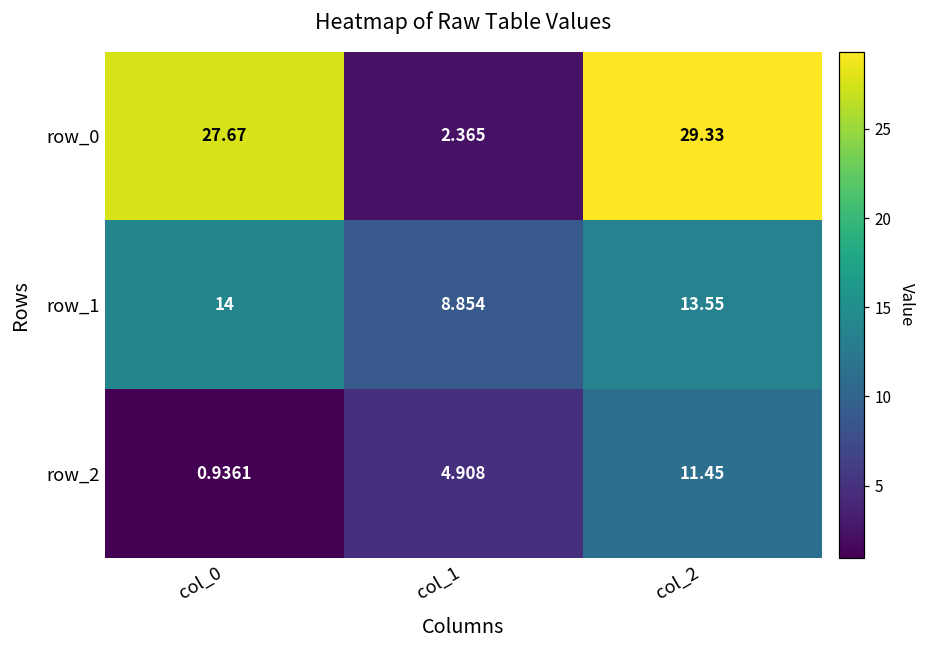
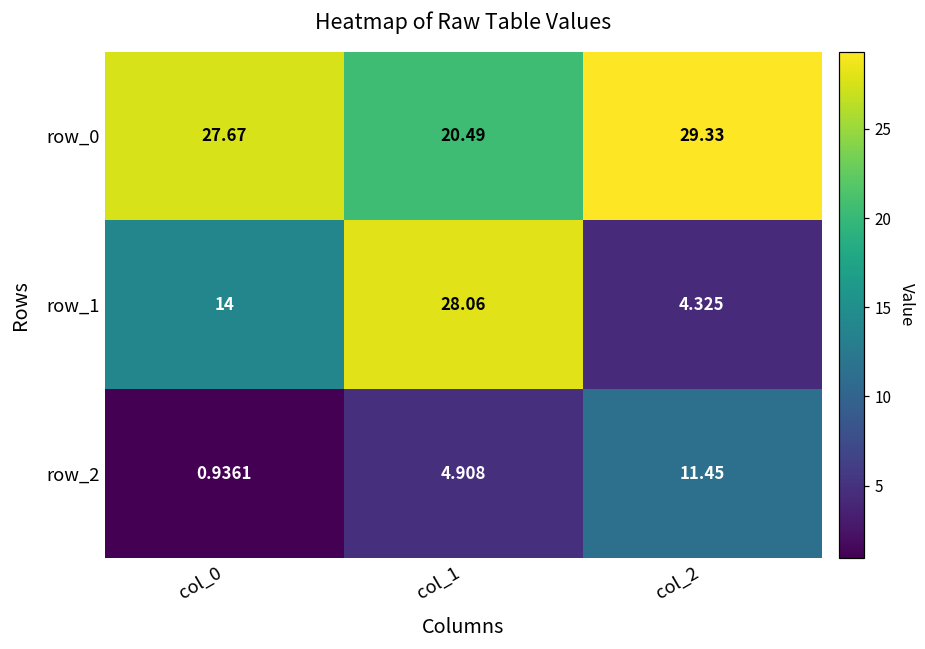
row_0, col_1: 2.365 -> 20.49
row_1, col_1: 8.854 -> 28.06
row_1, col_2: 13.55 -> 4.325
